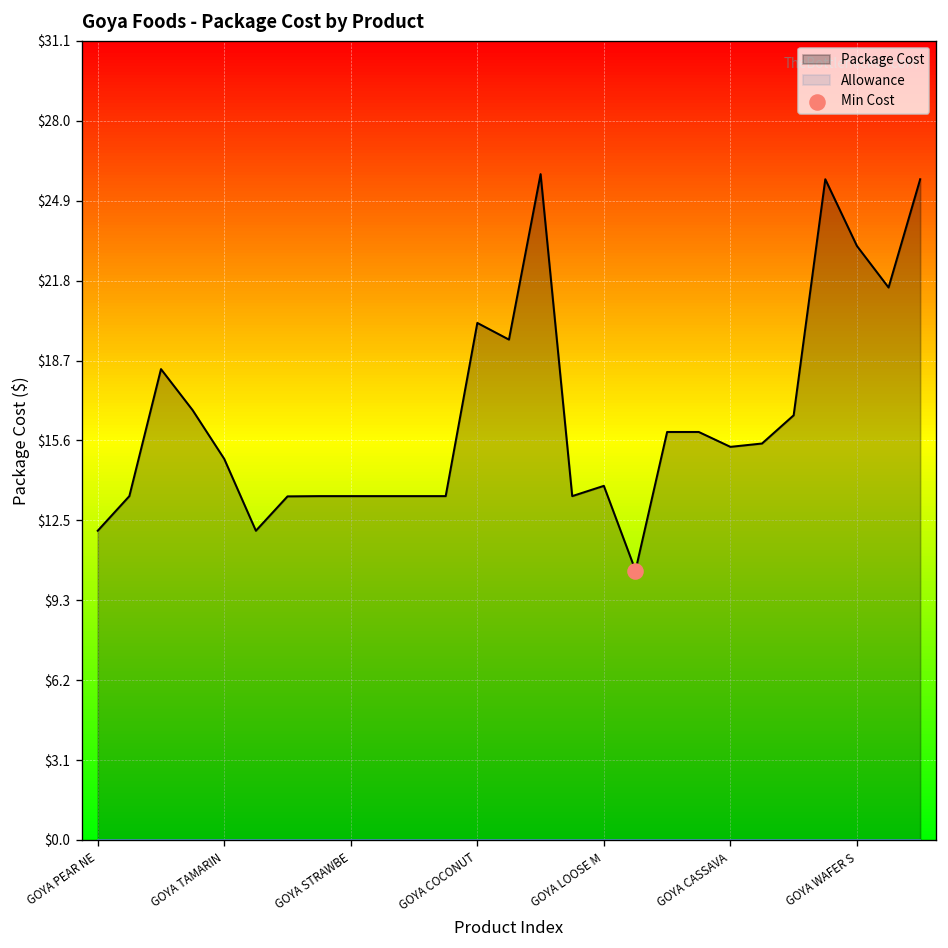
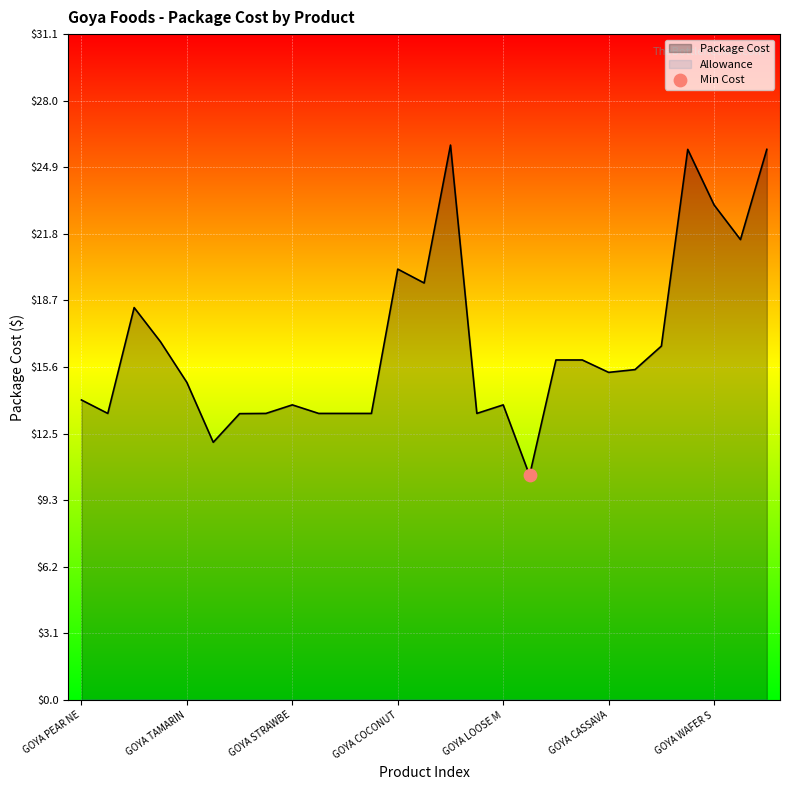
Package Cost, GOYA PEAR NE: $12.1 -> $14.0
Package Cost, GOYA STRAWBE: $13.4 -> $13.8
